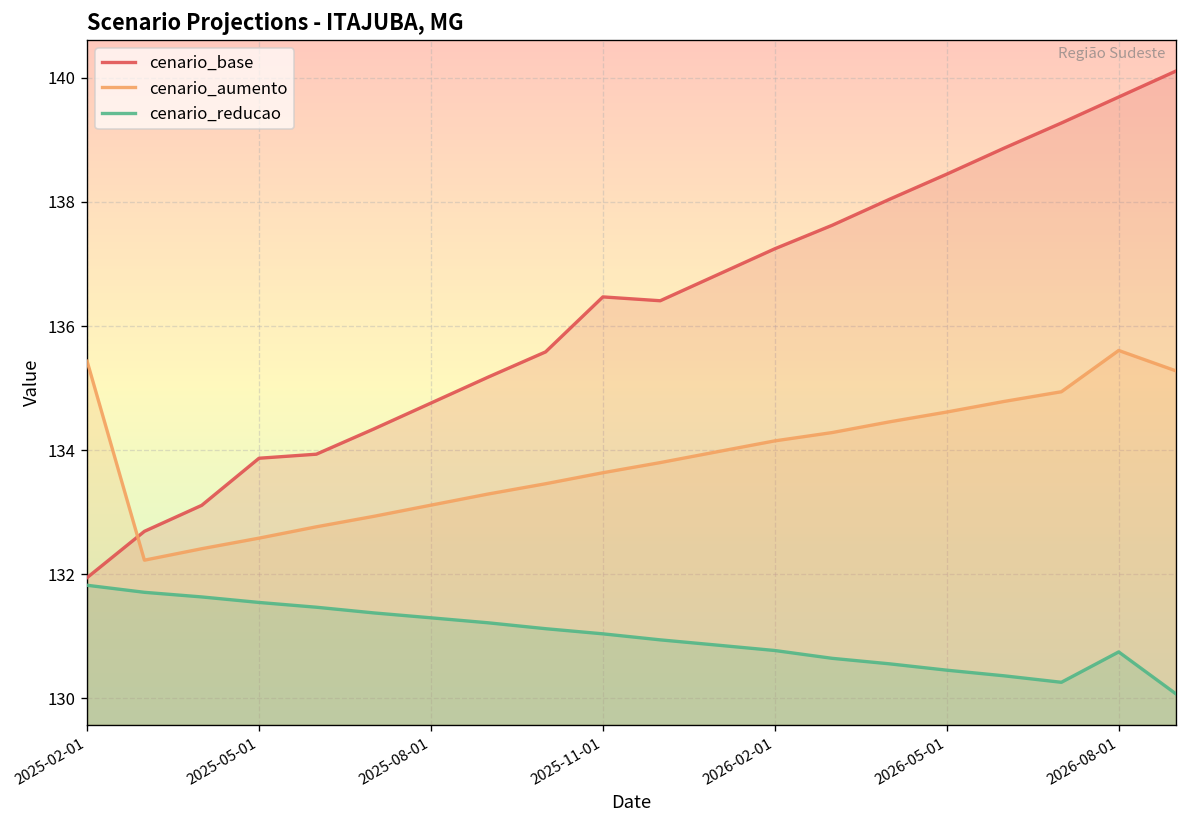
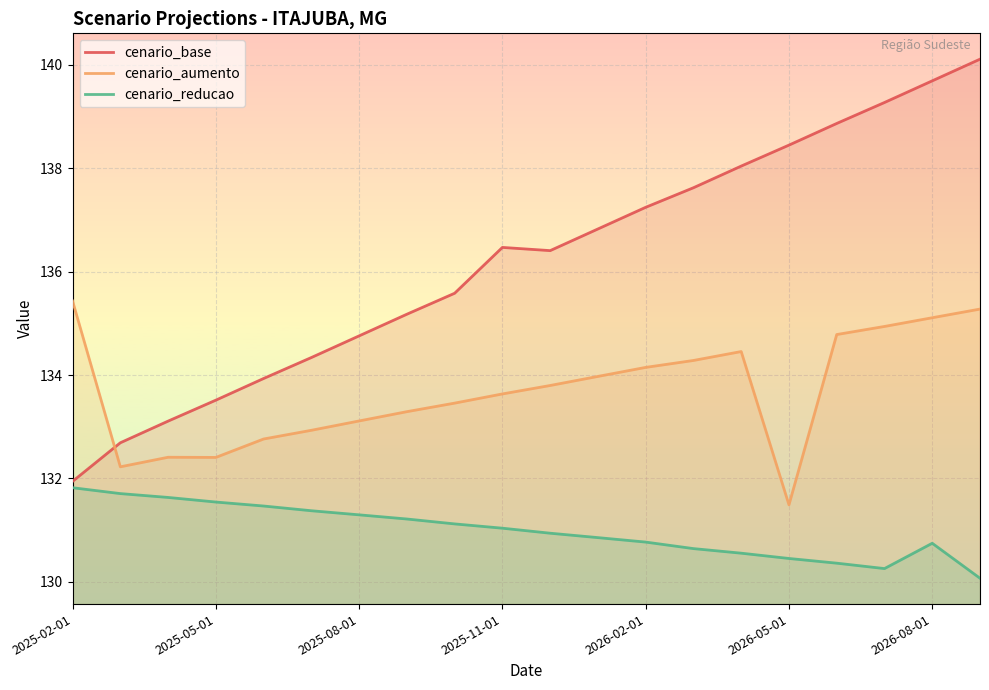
cenario_base, 2025-05-01: 133.9 -> 133.5
cenario_aumento, 2025-05-01: 132.6 -> 132.4
cenario_aumento, 2026-05-01: 134.6 -> 131.5
cenario_aumento, 2026-08-01: 135.6 -> 135.1
